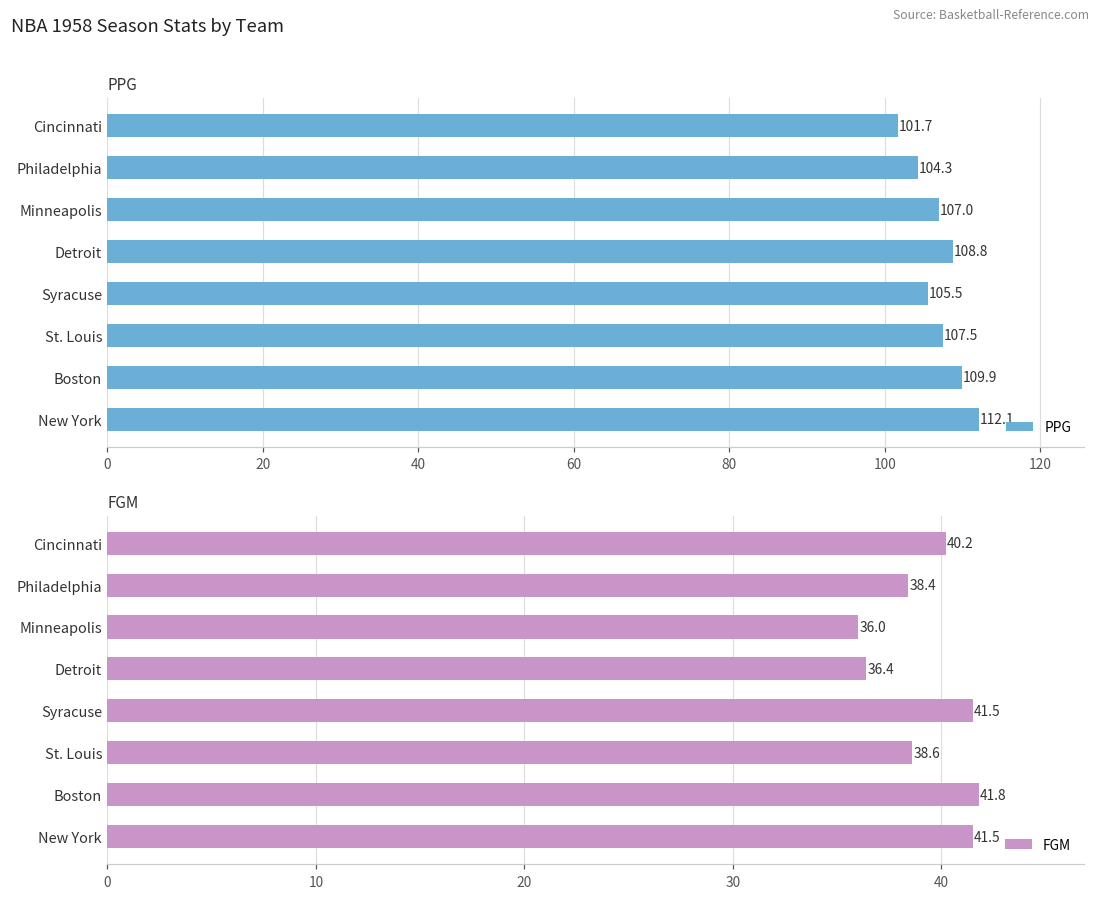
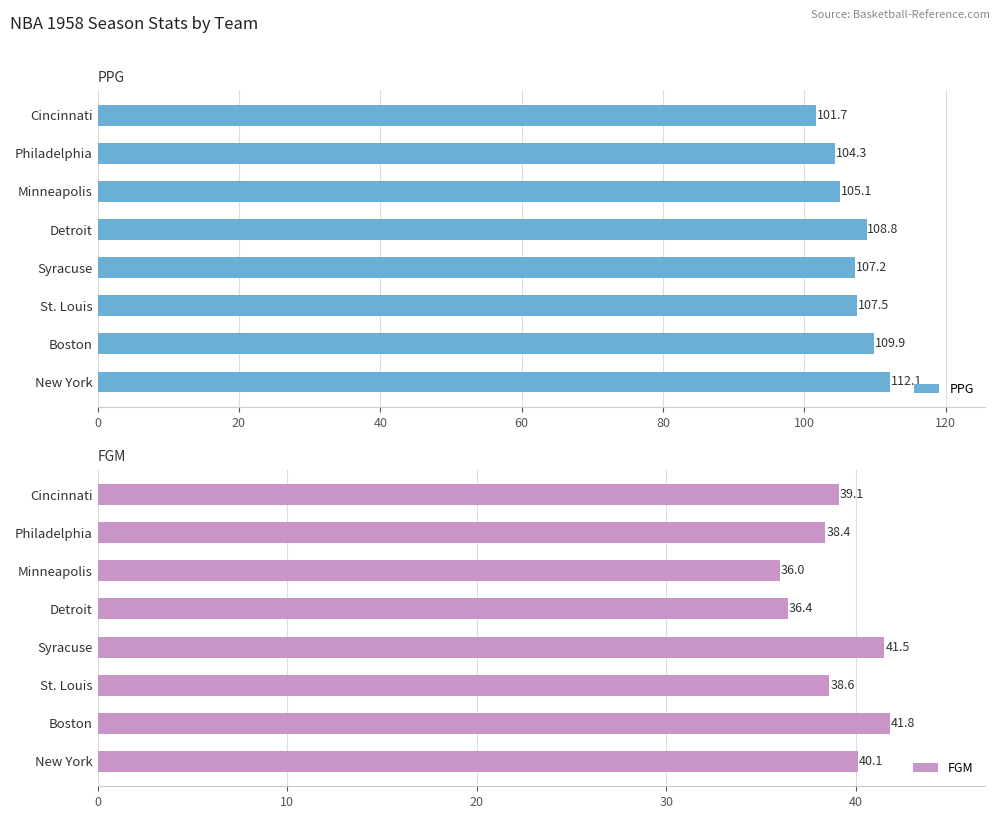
PPG, Minneapolis: 107.0 -> 105.1
PPG, Syracuse: 105.5 -> 107.2
FGM, Cincinnati: 40.2 -> 39.1
FGM, New York: 41.5 -> 40.1
